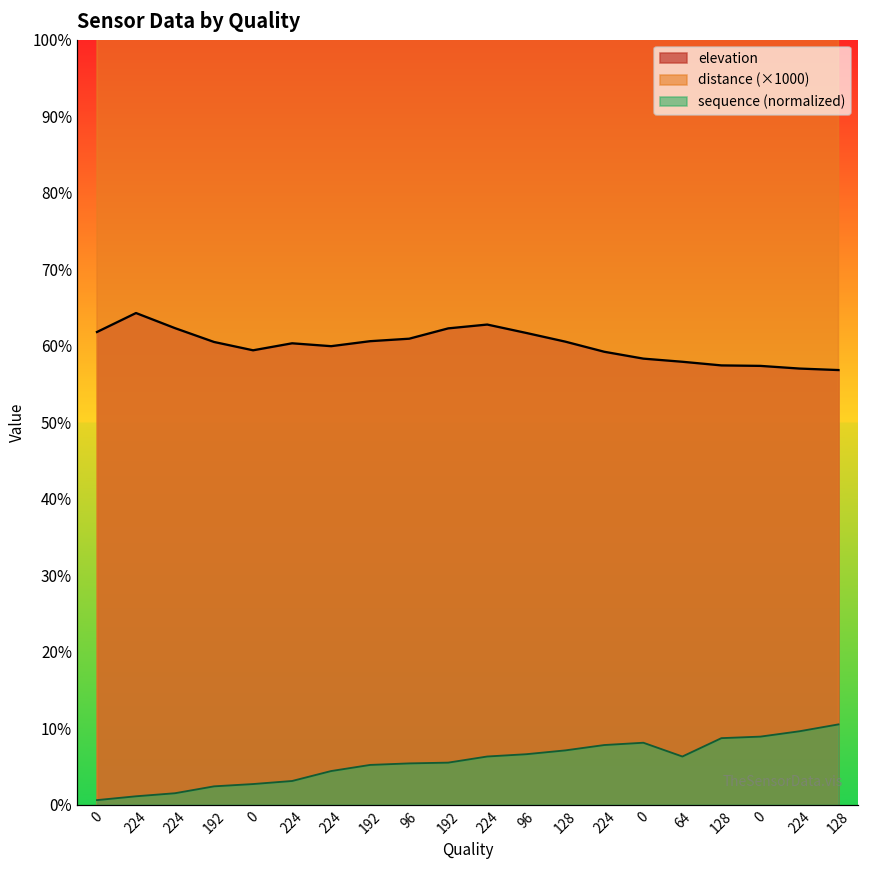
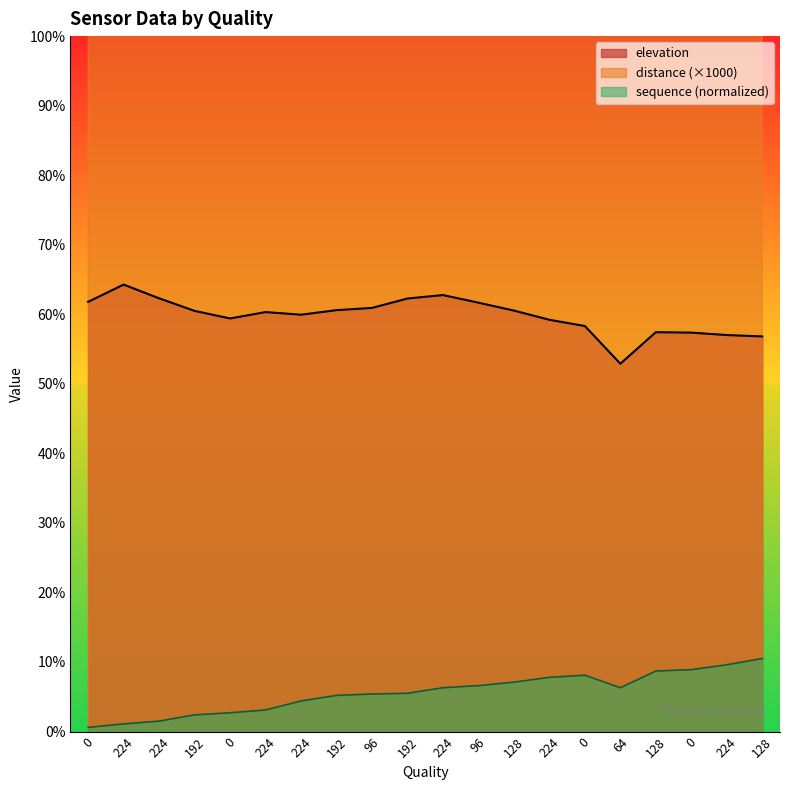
elevation, 64: 58% -> 53%
